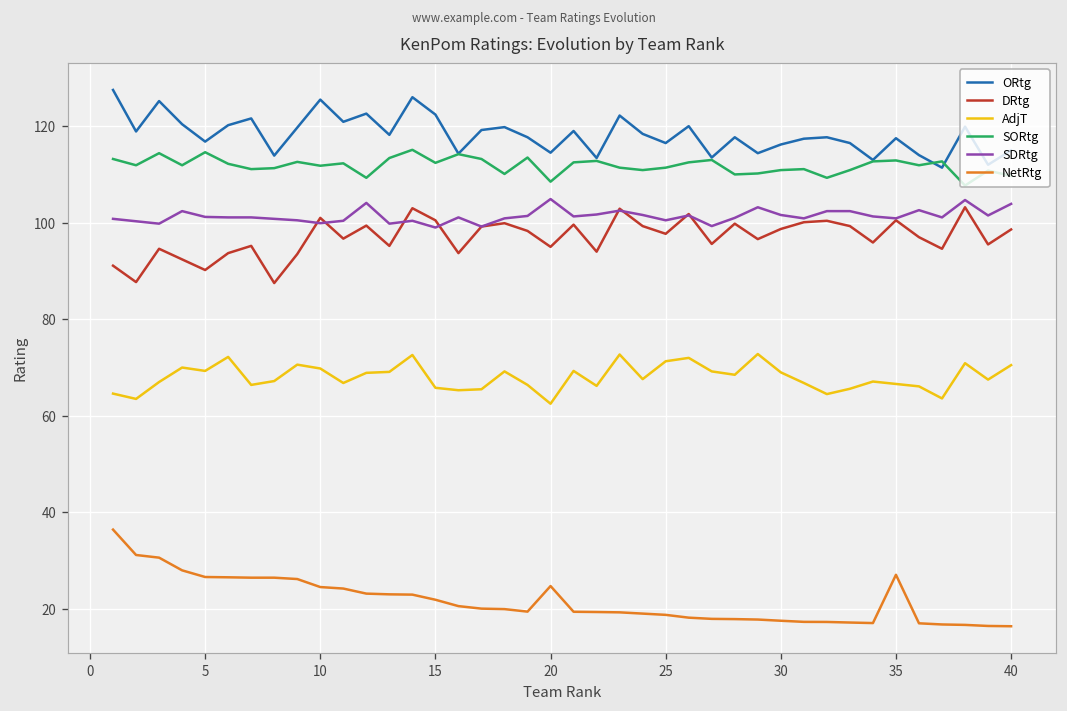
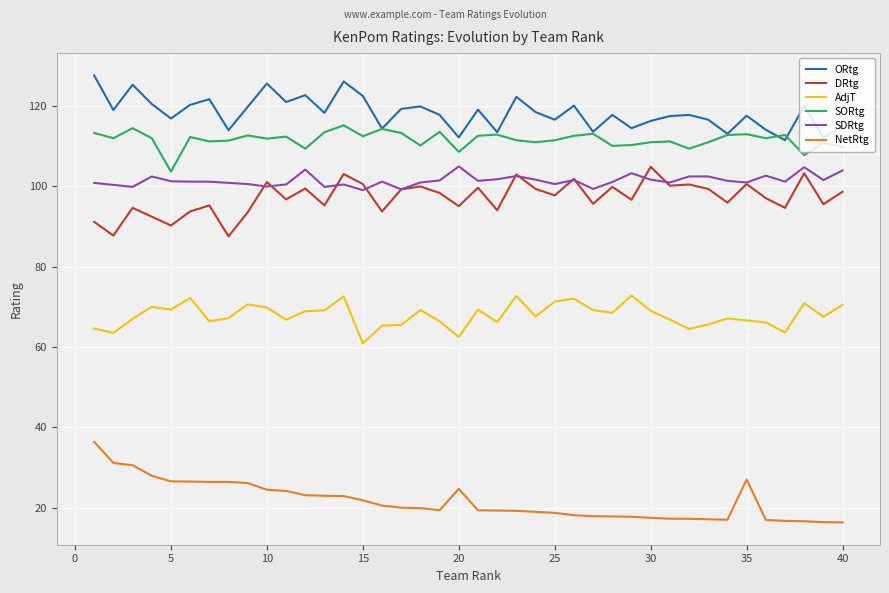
SORtg, 5: 115 -> 104
AdjT, 15: 66 -> 61
ORtg, 20: 115 -> 112
DRtg, 30: 99 -> 105
